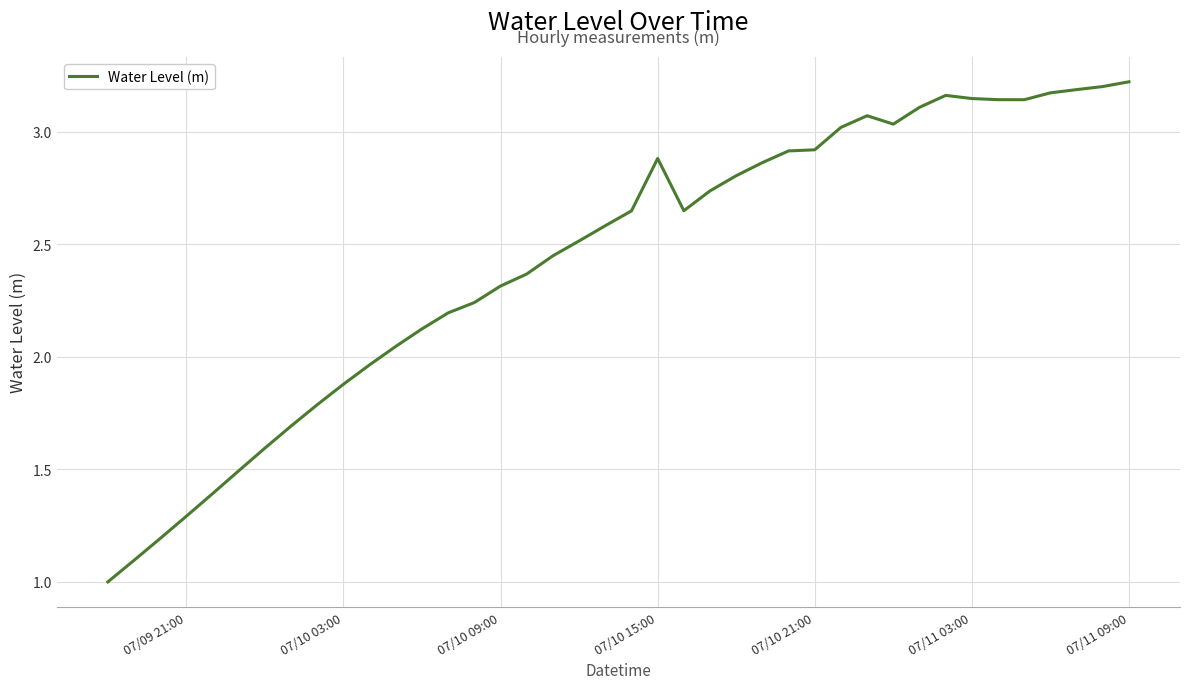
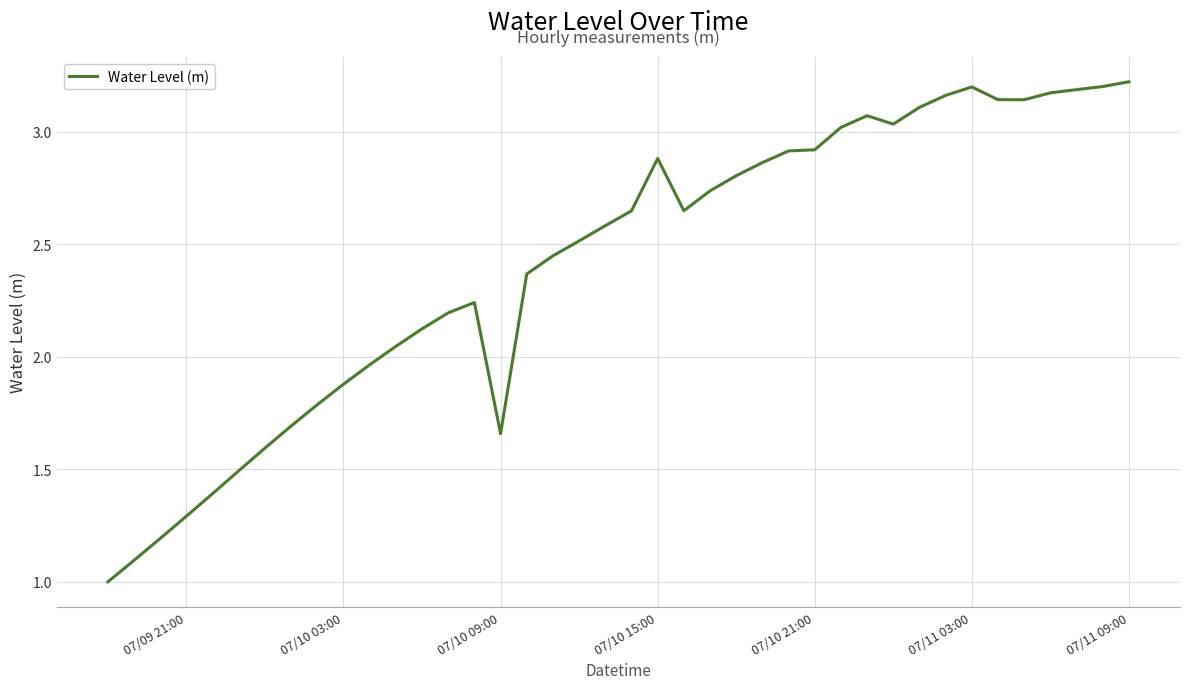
07/10 09:00: 2.31 -> 1.66
07/11 03:00: 3.15 -> 3.20
